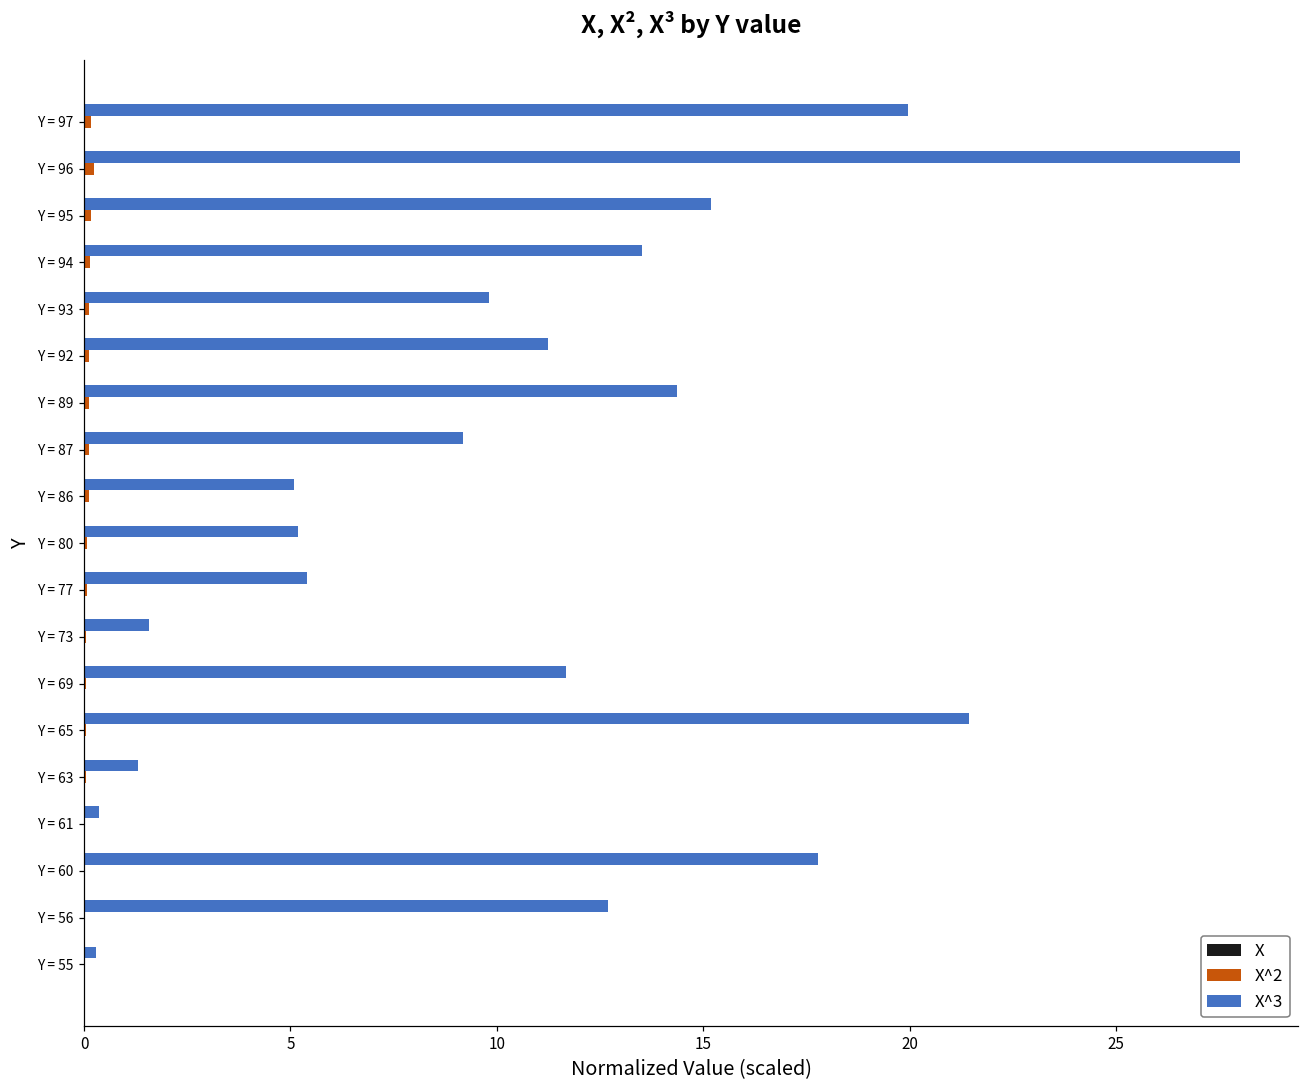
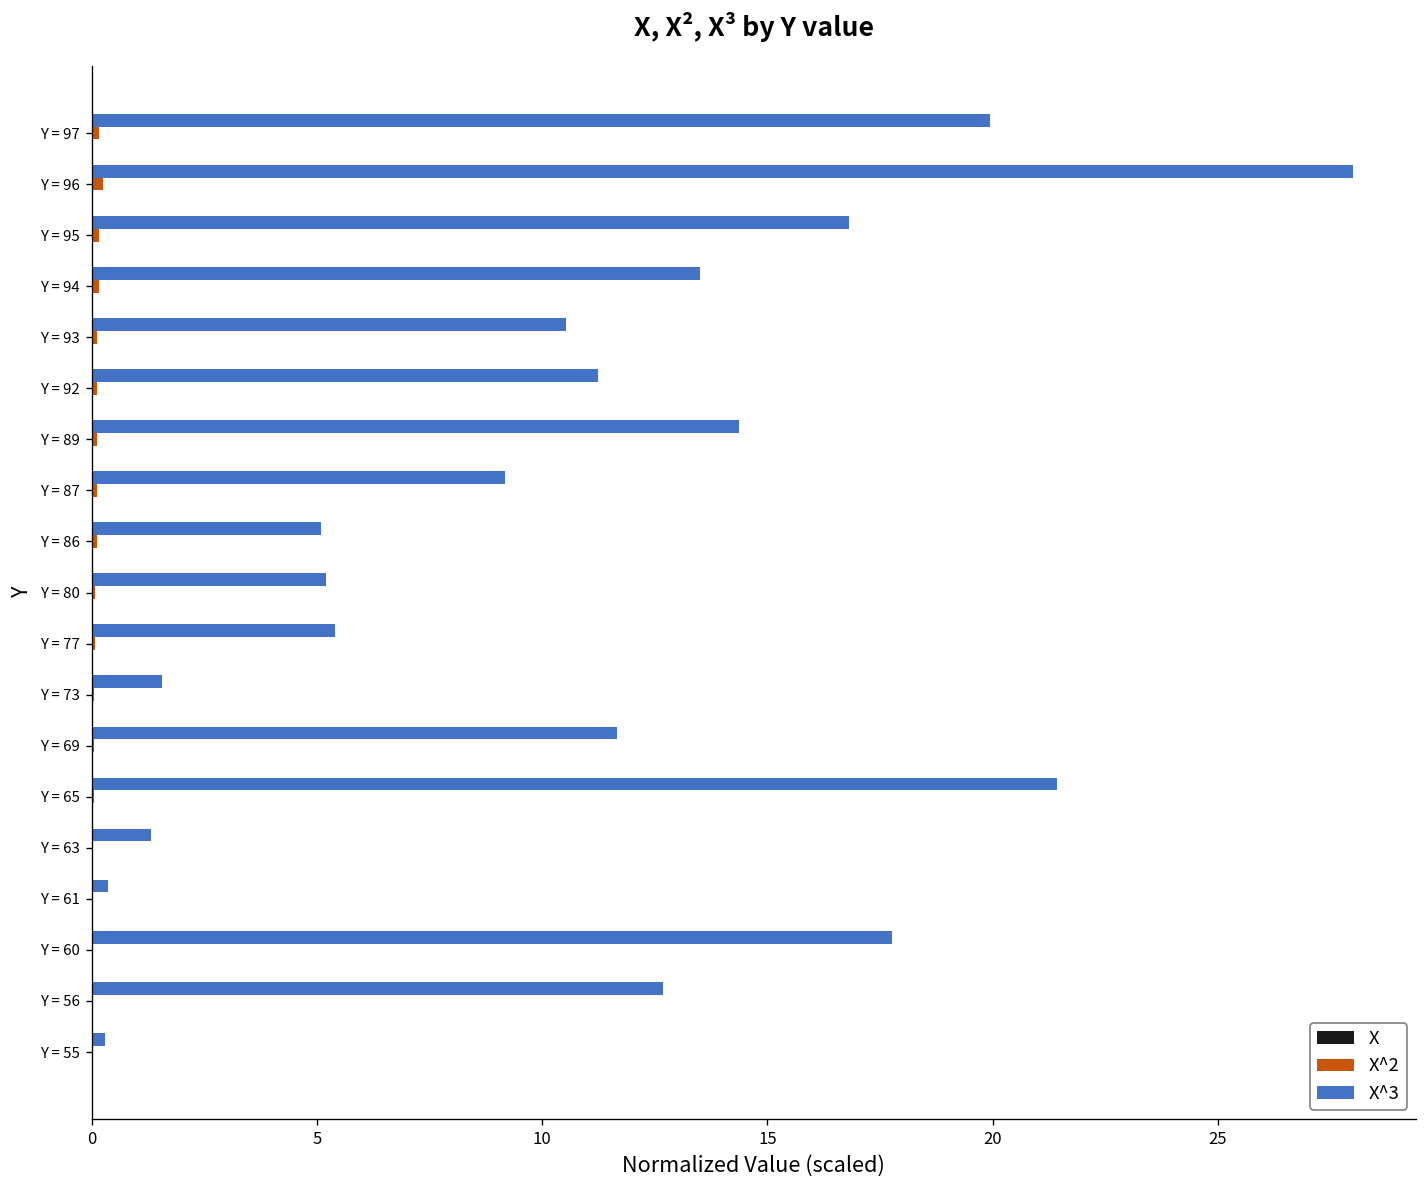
X^3, Y = 95: 15.2 -> 16.8
X^3, Y = 93: 9.8 -> 10.5
